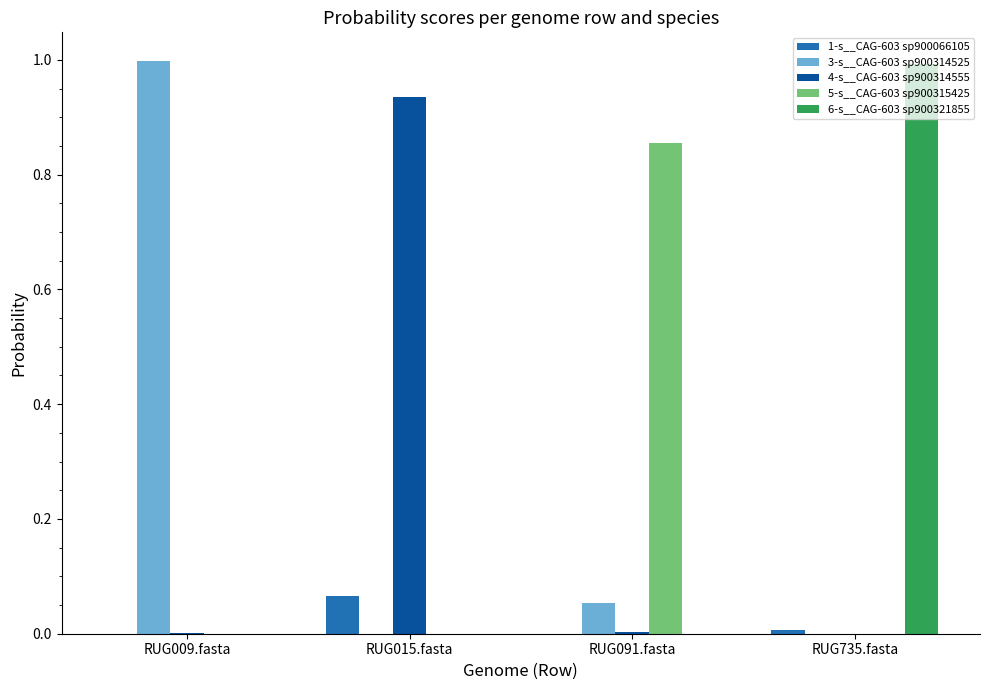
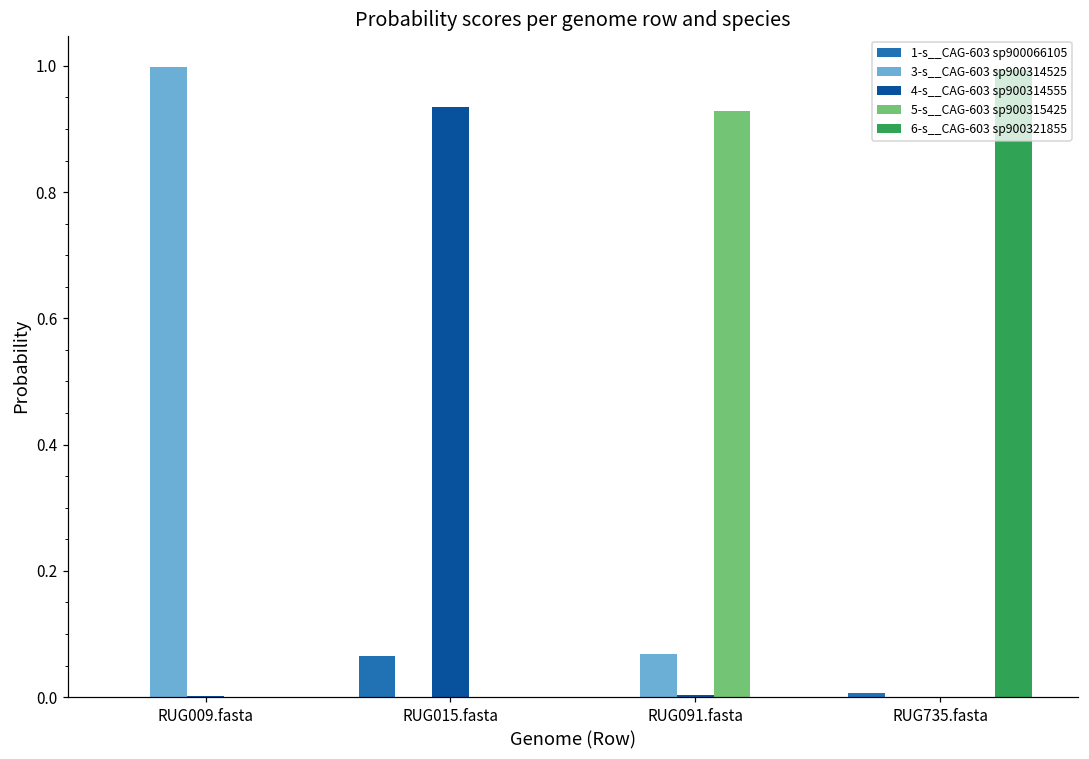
3-s__CAG-603 sp900314525, RUG091.fasta: 0.05 -> 0.07
5-s__CAG-603 sp900315425, RUG091.fasta: 0.86 -> 0.93
